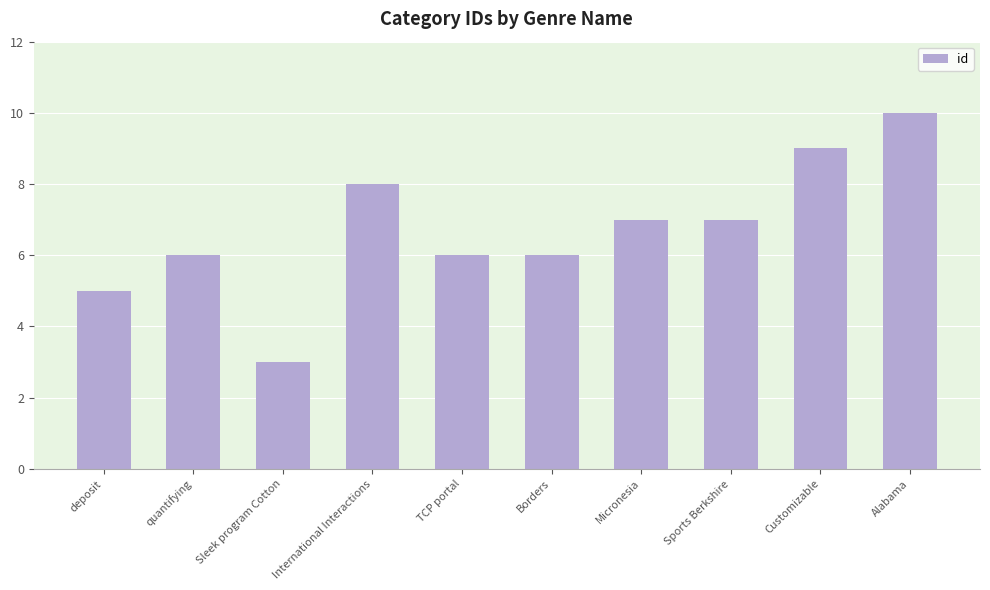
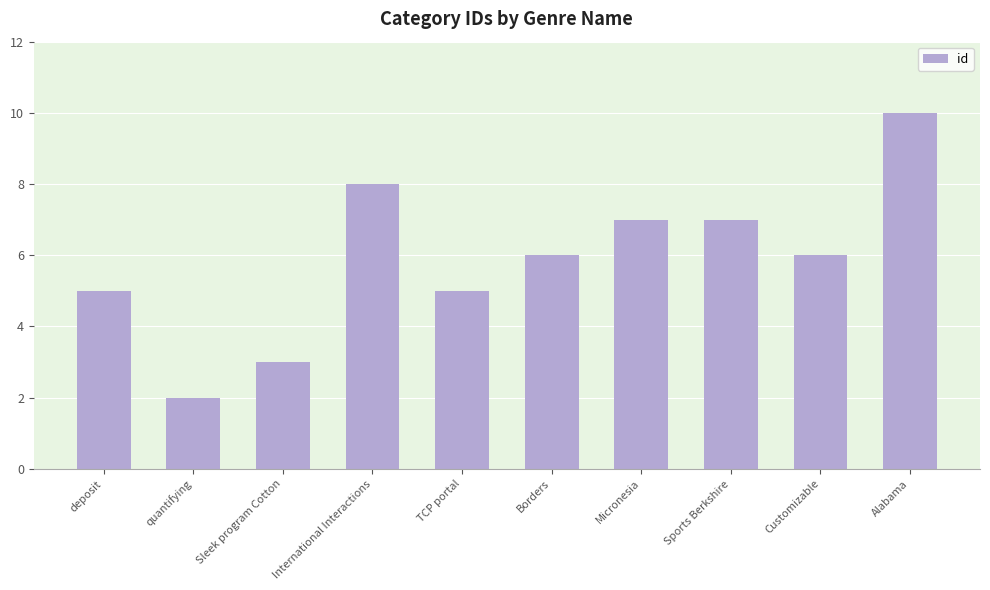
quantifying: 6 -> 2
TCP portal: 6 -> 5
Customizable: 9 -> 6
